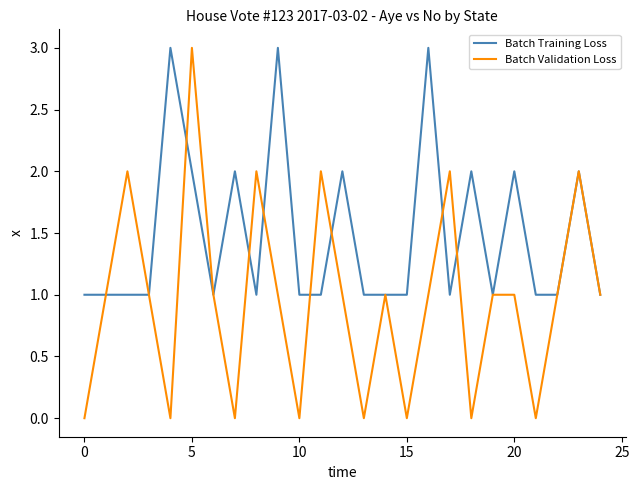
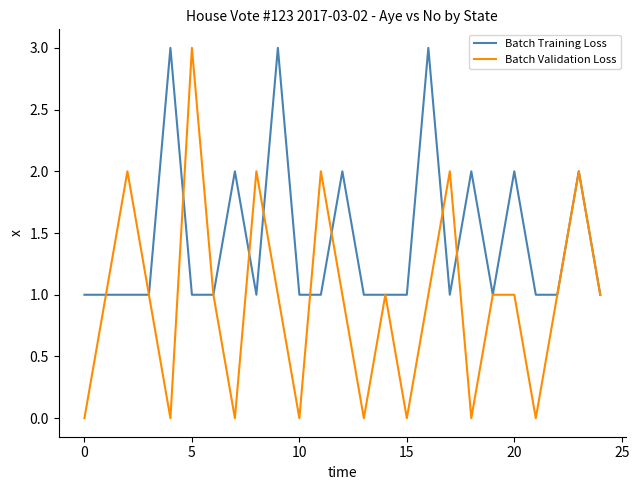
Batch Training Loss, 5: 2 -> 1
